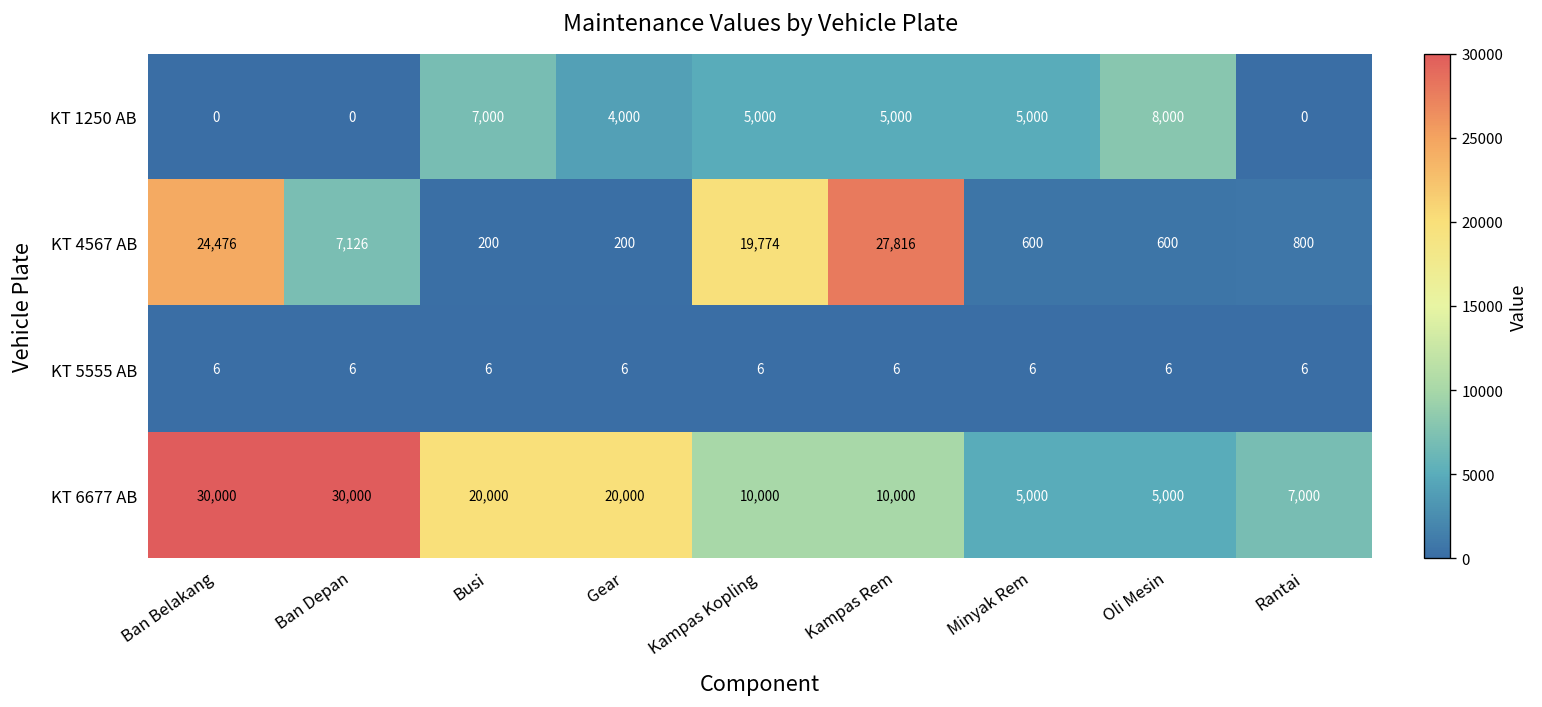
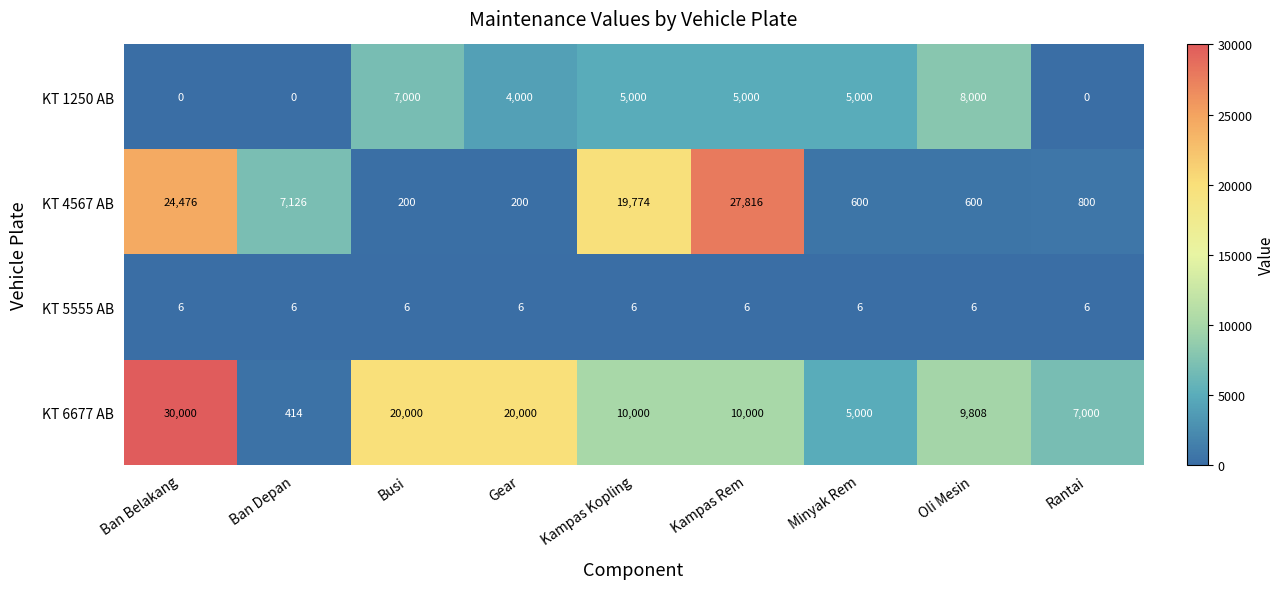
KT 6677 AB, Ban Depan: 30,000 -> 414
KT 6677 AB, Oli Mesin: 5,000 -> 9,808
